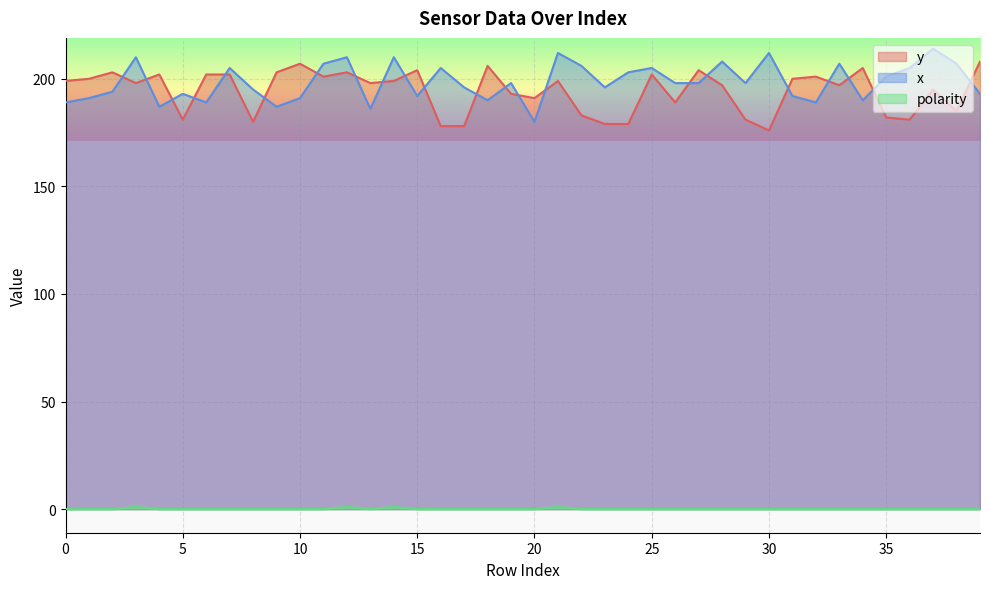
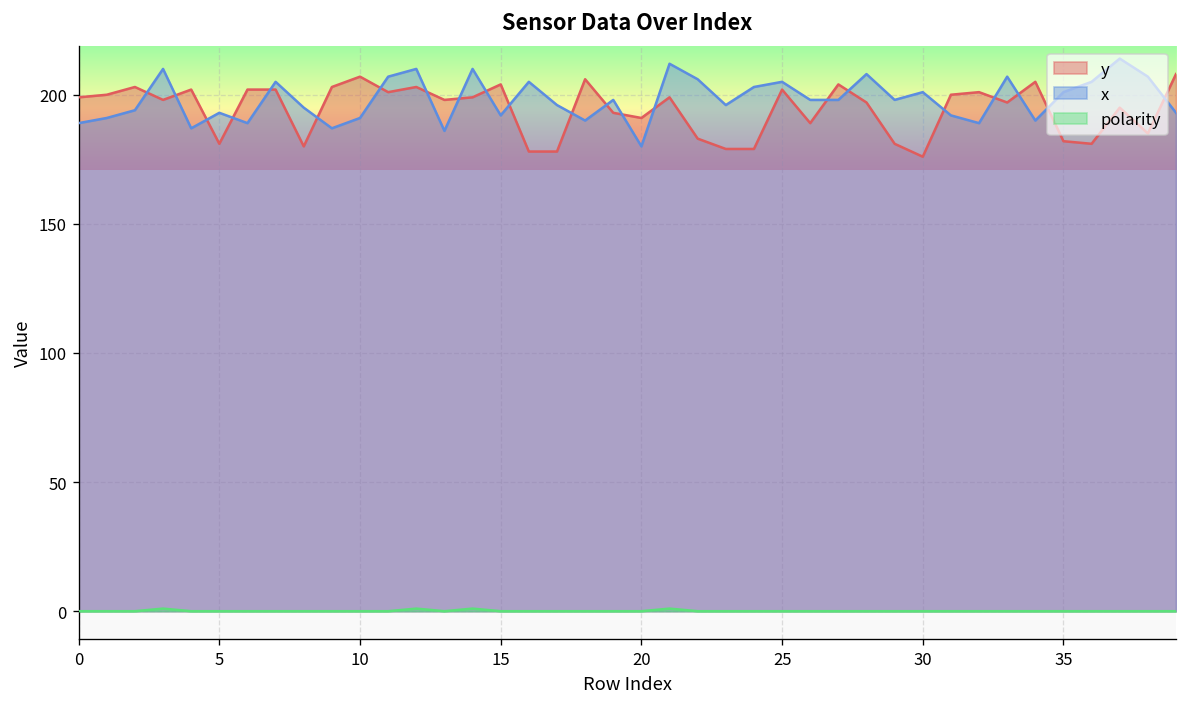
x, 30: 212 -> 201
